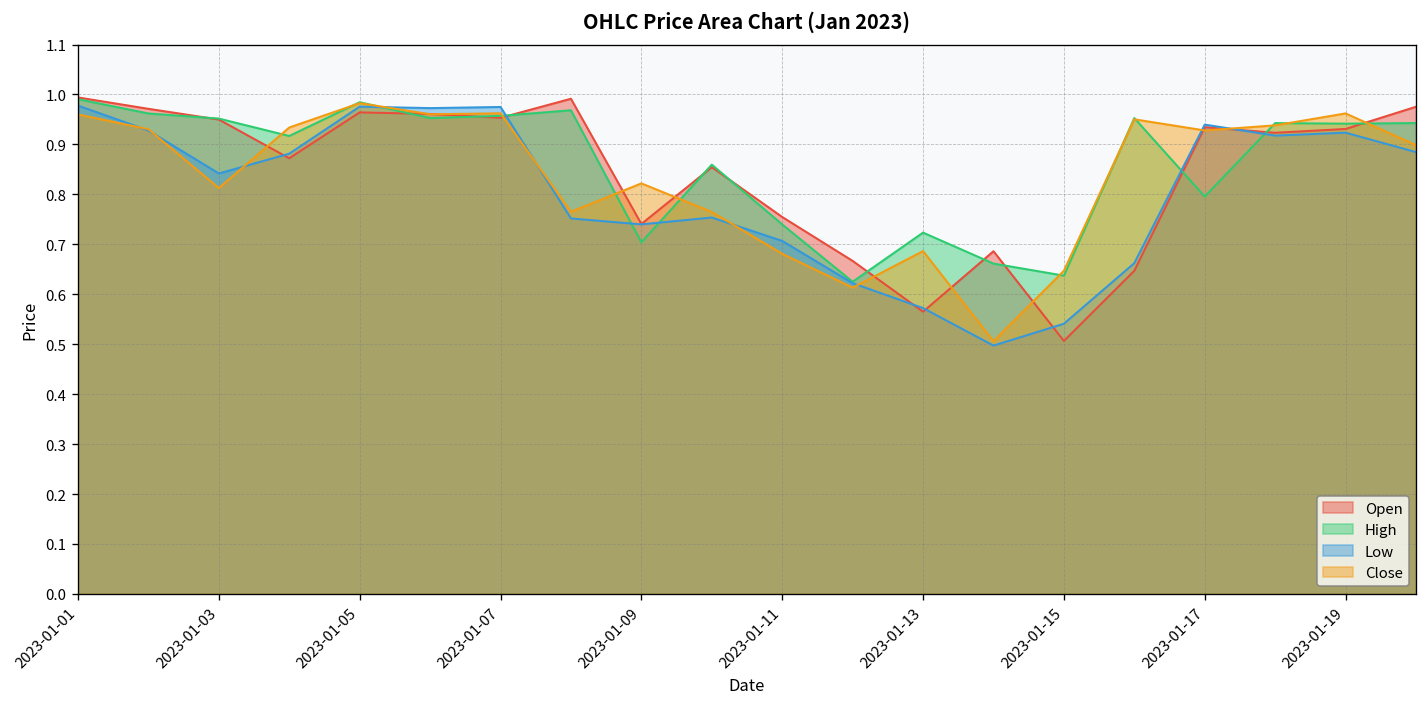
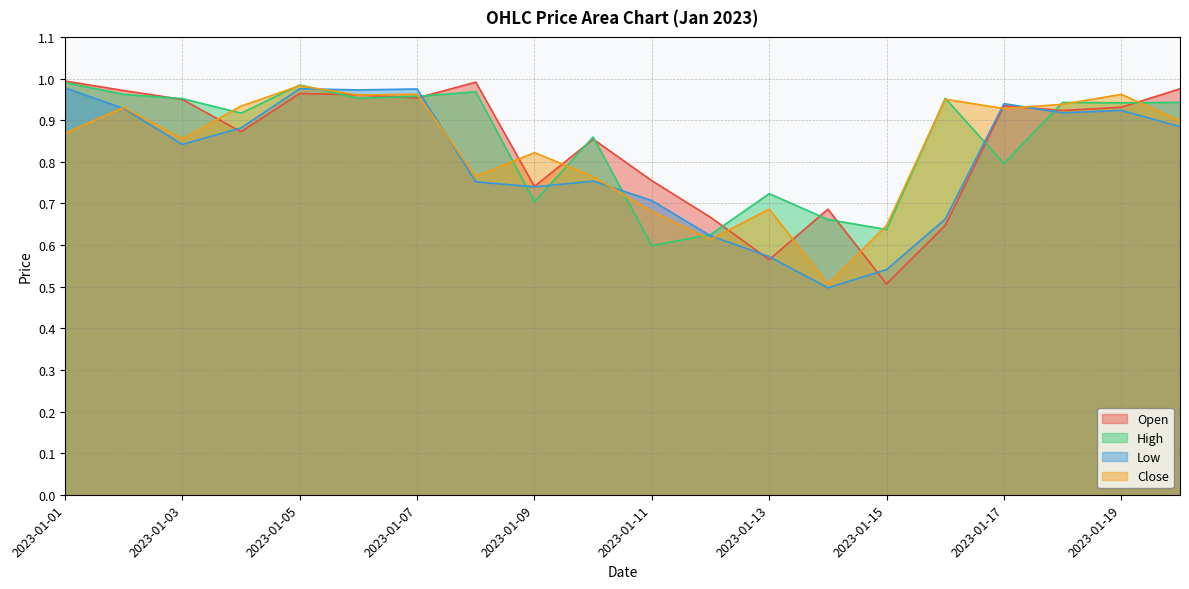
Close, 2023-01-01: 0.96 -> 0.87
Close, 2023-01-03: 0.81 -> 0.86
High, 2023-01-11: 0.74 -> 0.60
